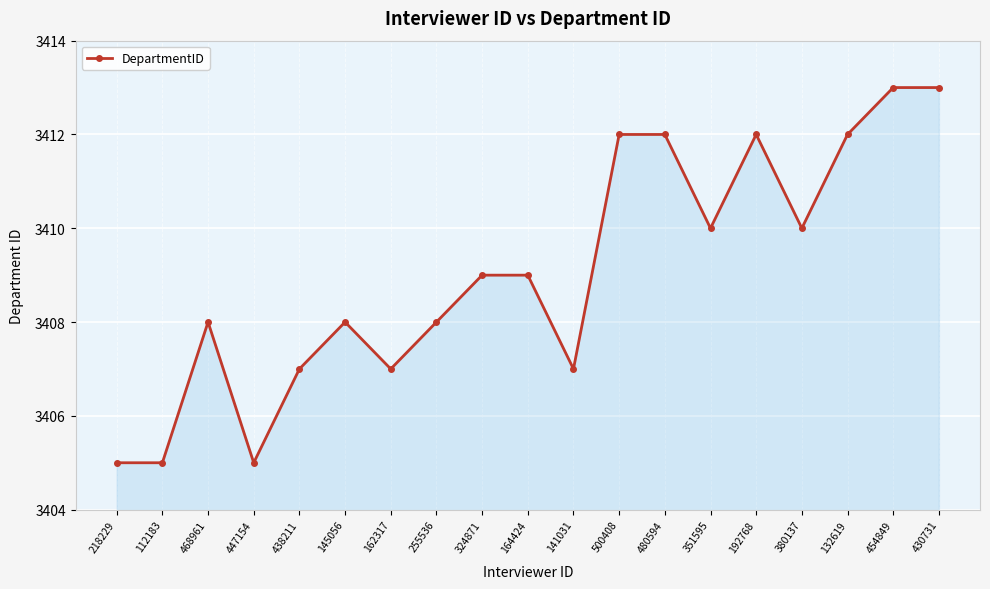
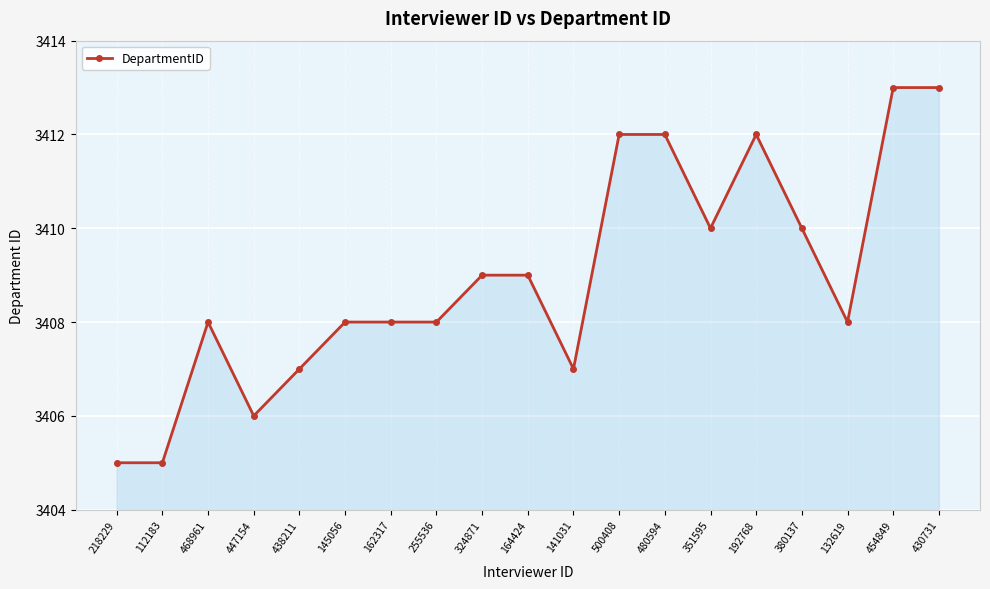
447154: 3405 -> 3406
162317: 3407 -> 3408
132619: 3412 -> 3408
